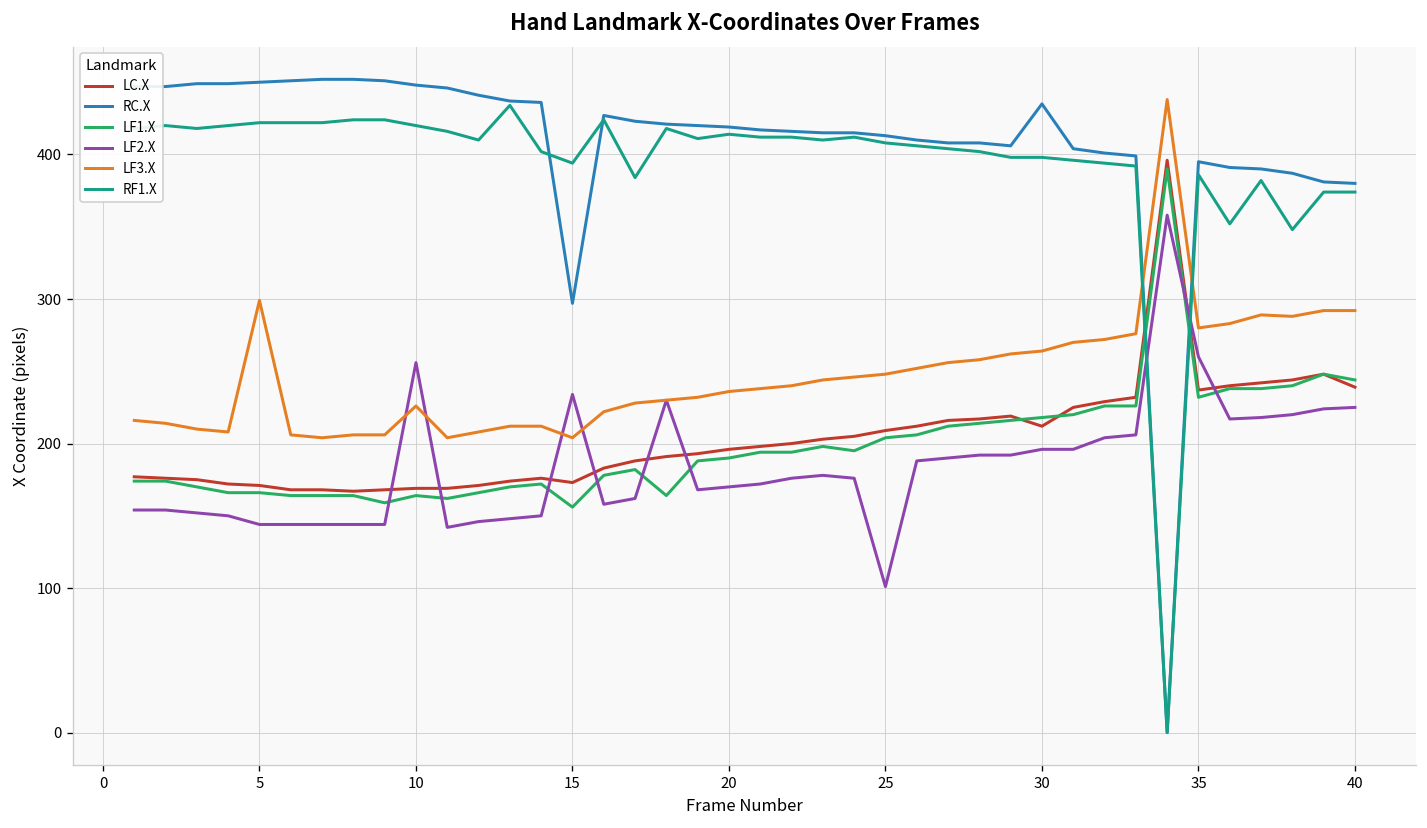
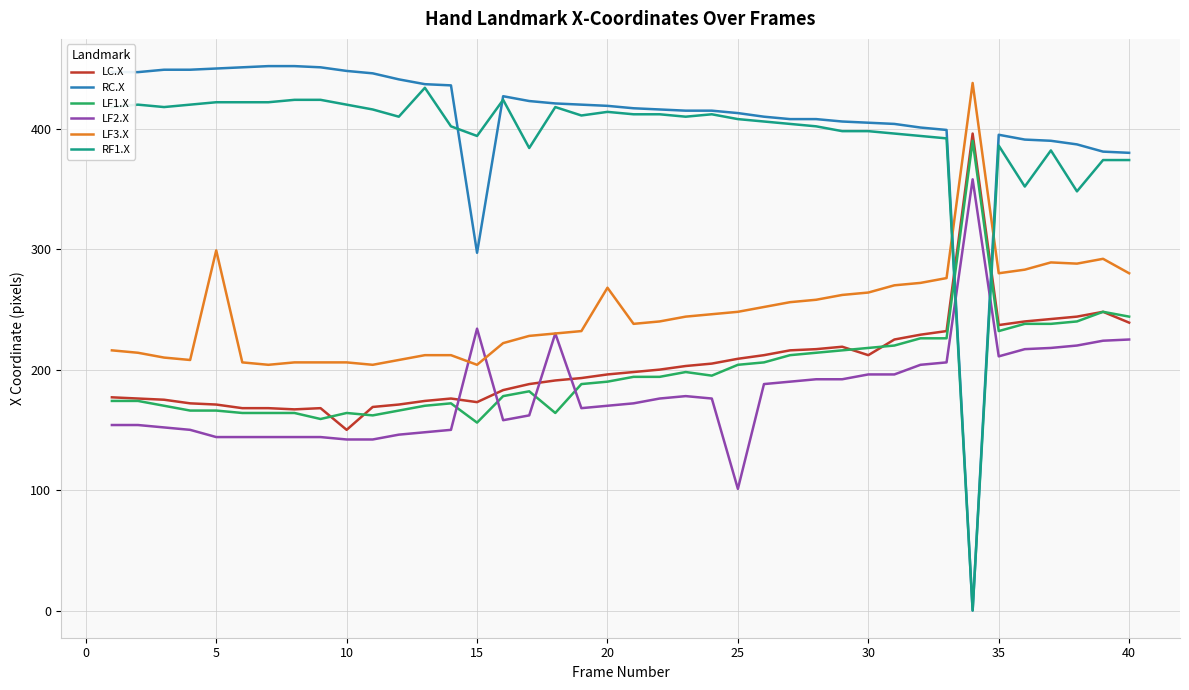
LC.X, 10: 169 -> 150
LF2.X, 10: 256 -> 142
LF3.X, 10: 226 -> 206
LF3.X, 20: 236 -> 268
RC.X, 30: 435 -> 405
LF2.X, 35: 260 -> 211
LF3.X, 40: 292 -> 280
